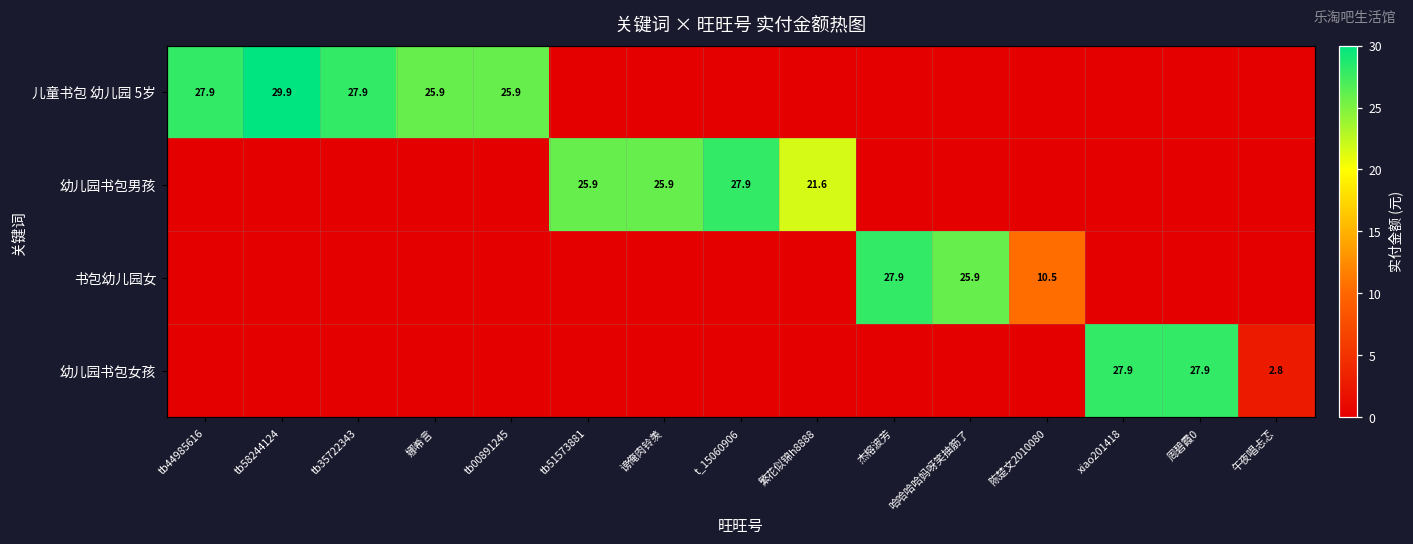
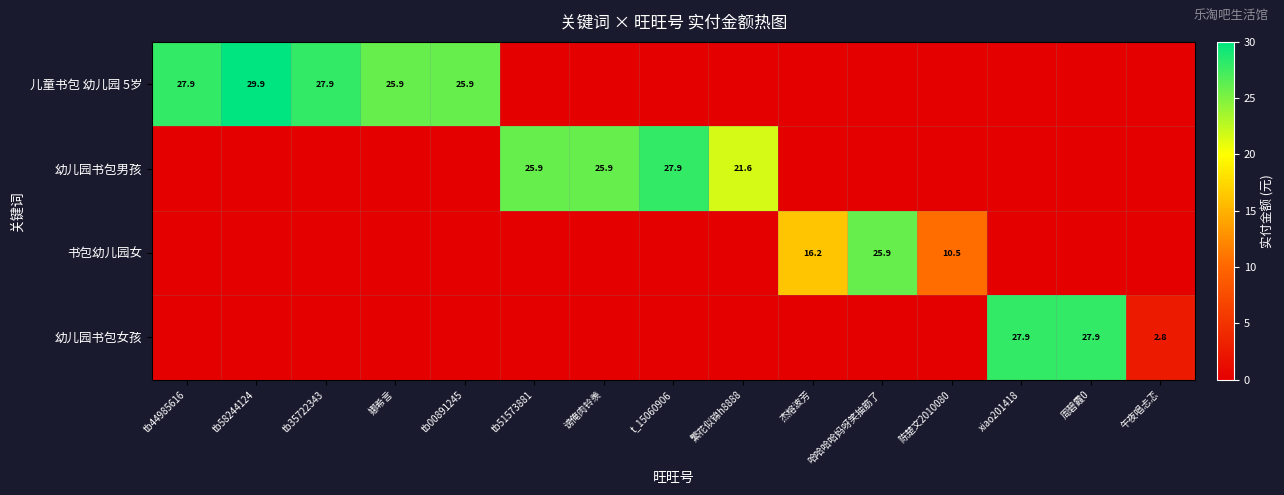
书包幼儿园女, 杰榕波芳: 27.9 -> 16.2
